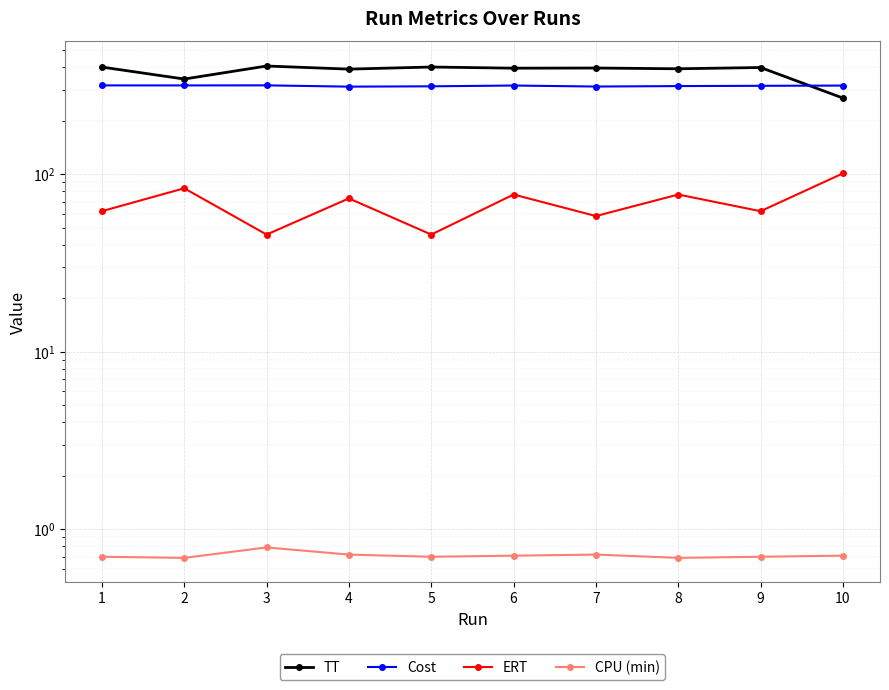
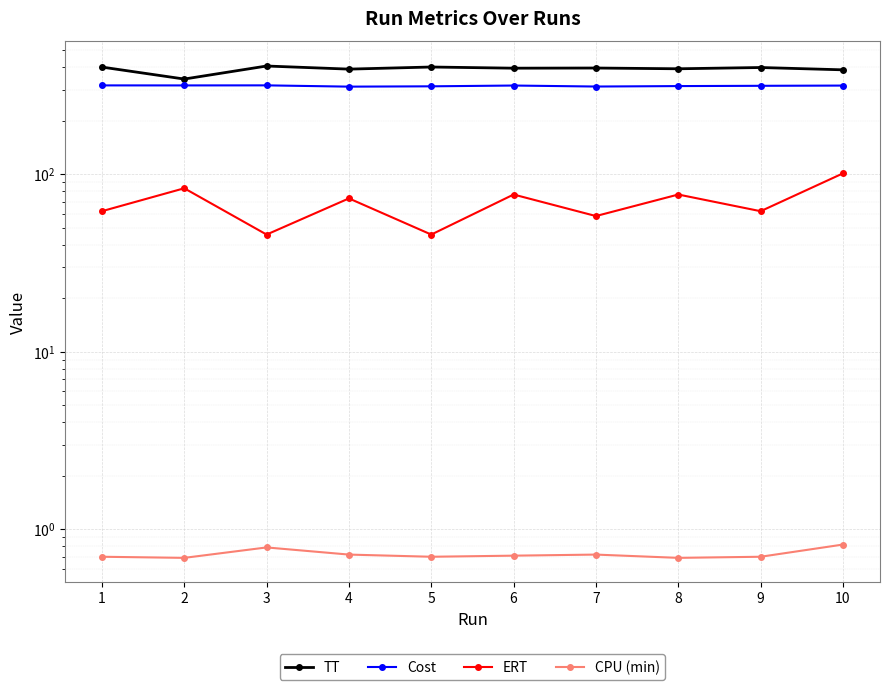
TT, 10: 270 -> 390
CPU (min), 10: 0.71 -> 0.8
